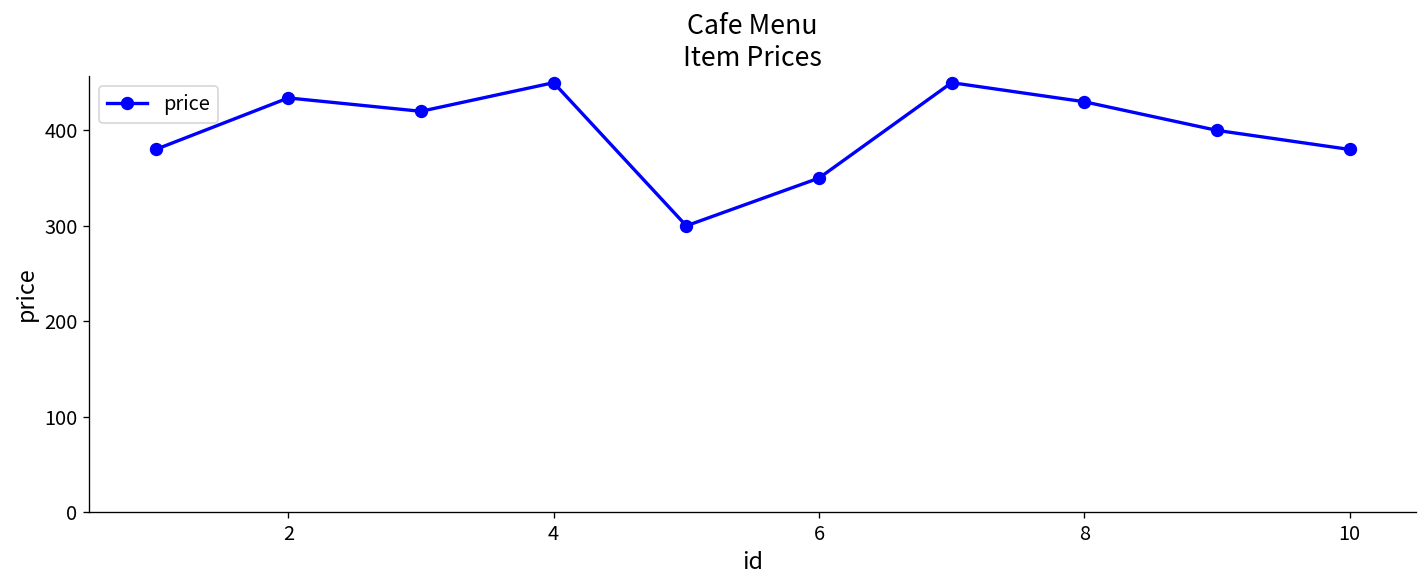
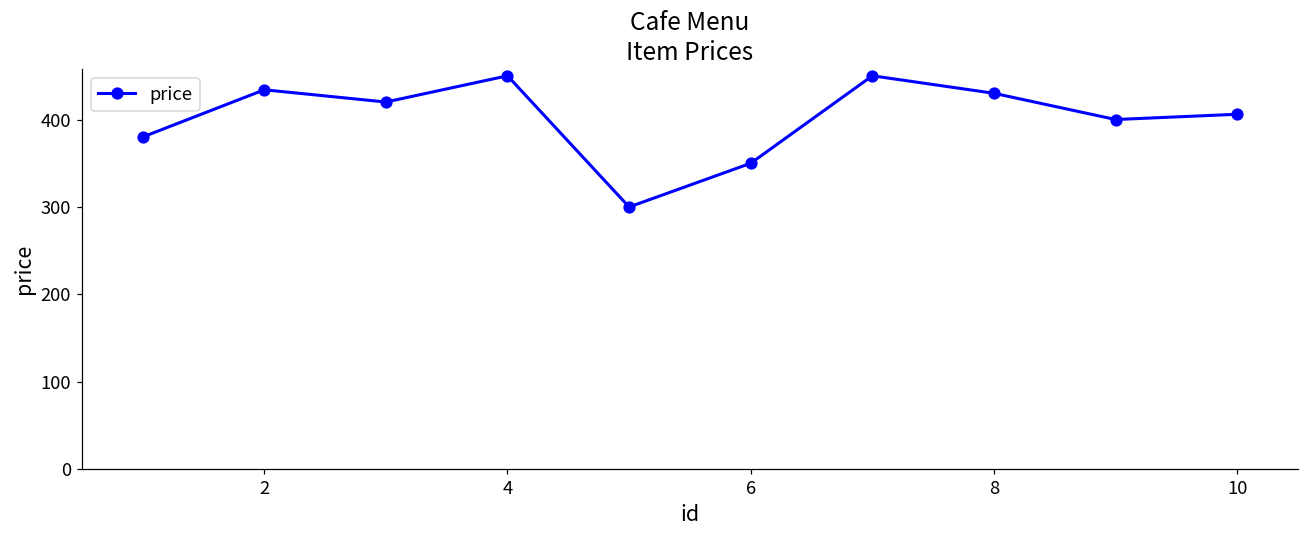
10: 380 -> 410
